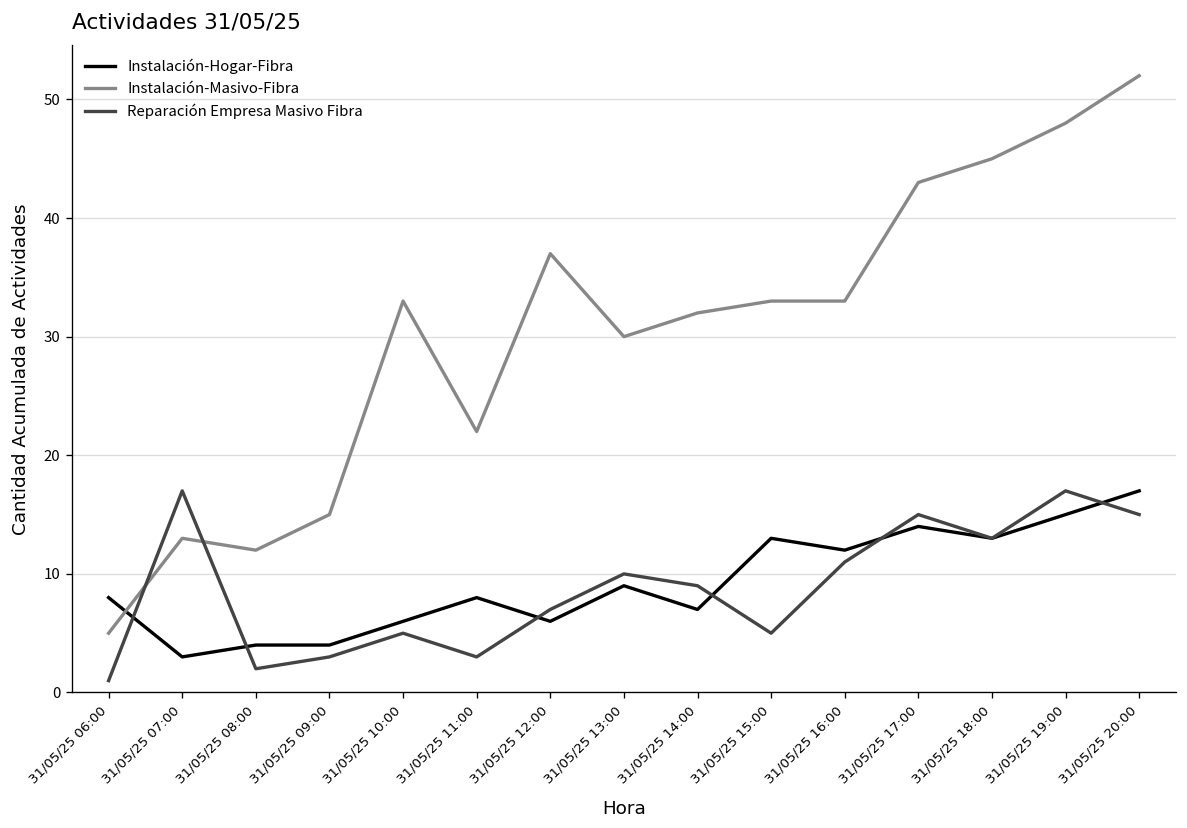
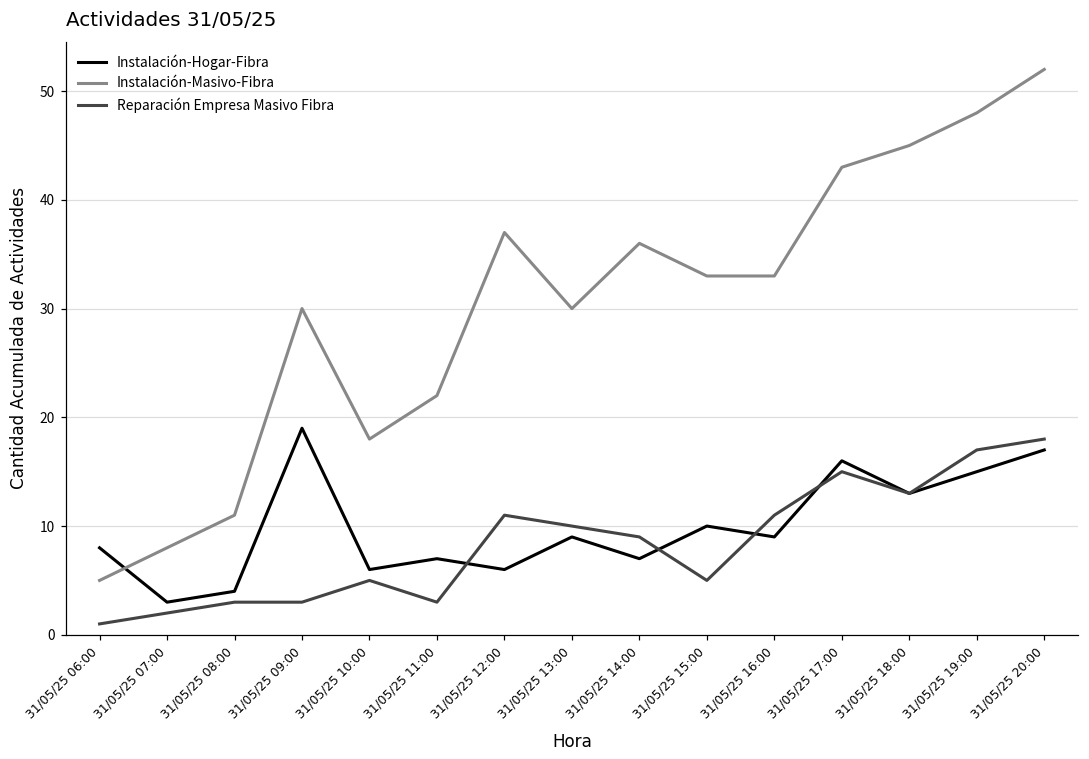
Instalación-Masivo-Fibra, 31/05/25 07:00: 13 -> 8
Reparación Empresa Masivo Fibra, 31/05/25 07:00: 17 -> 2
Instalación-Masivo-Fibra, 31/05/25 08:00: 12 -> 11
Reparación Empresa Masivo Fibra, 31/05/25 08:00: 2 -> 3
Instalación-Hogar-Fibra, 31/05/25 09:00: 4 -> 19
Instalación-Masivo-Fibra, 31/05/25 09:00: 15 -> 30
Instalación-Masivo-Fibra, 31/05/25 10:00: 33 -> 18
Instalación-Hogar-Fibra, 31/05/25 11:00: 8 -> 7
Reparación Empresa Masivo Fibra, 31/05/25 12:00: 7 -> 11
Instalación-Masivo-Fibra, 31/05/25 14:00: 32 -> 36
Instalación-Hogar-Fibra, 31/05/25 15:00: 13 -> 10
Instalación-Hogar-Fibra, 31/05/25 16:00: 12 -> 9
Instalación-Hogar-Fibra, 31/05/25 17:00: 14 -> 16
Reparación Empresa Masivo Fibra, 31/05/25 20:00: 15 -> 18
